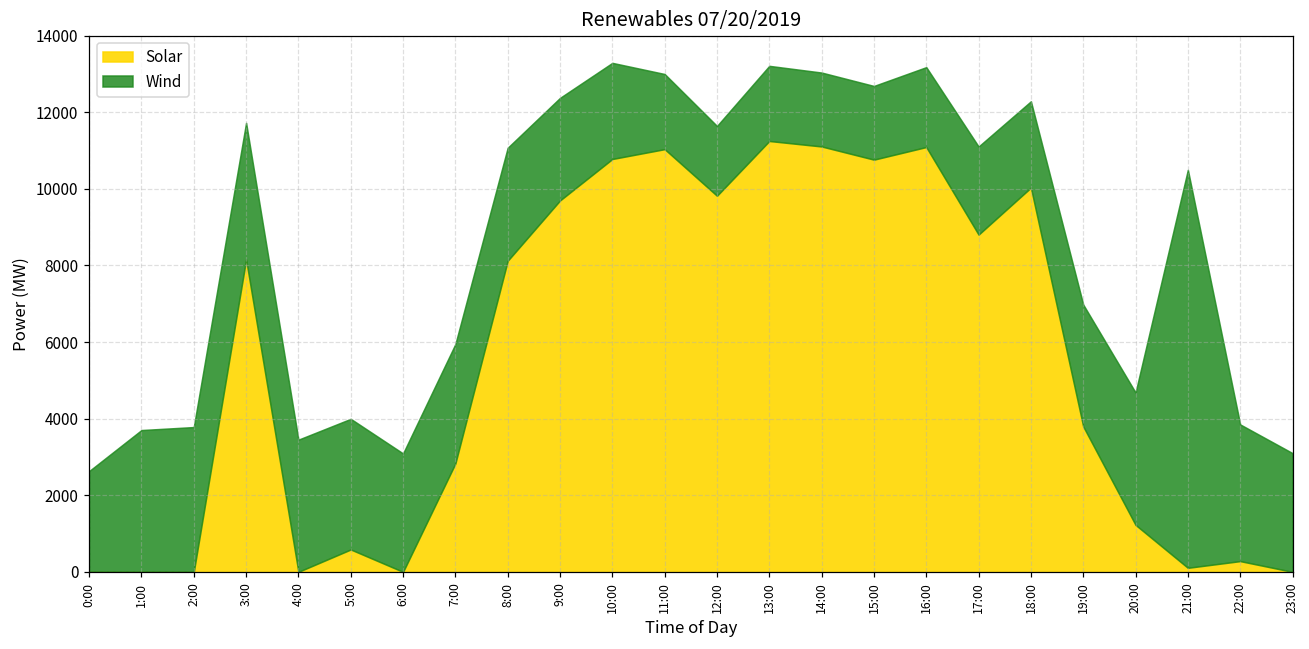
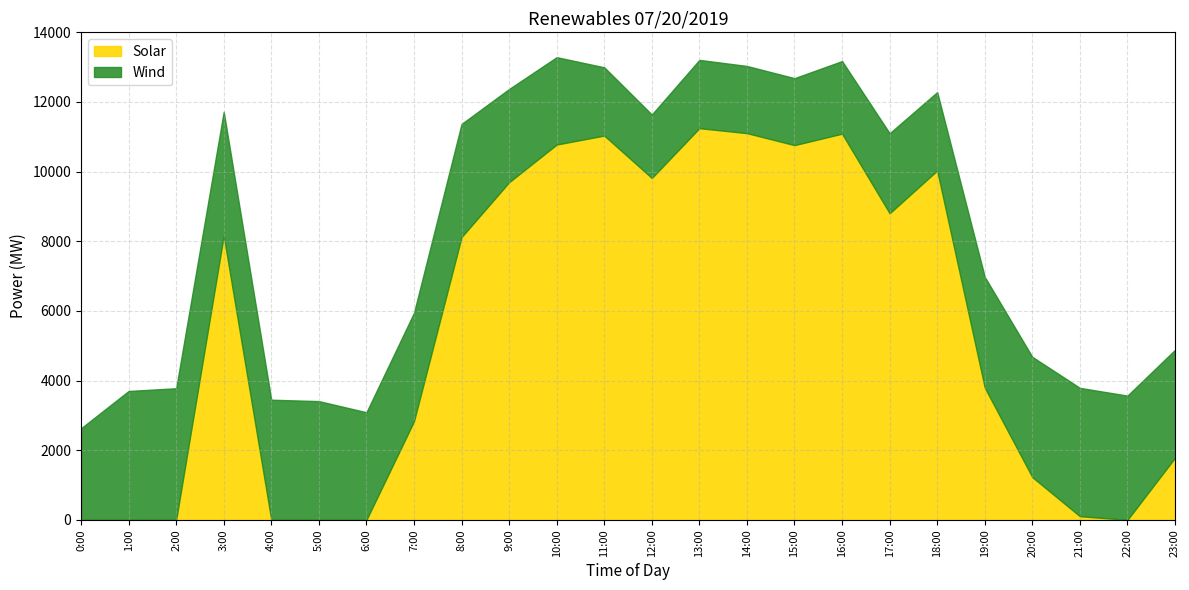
Solar, 5:00: 600 -> 0
Wind, 8:00: 3000 -> 3200
Wind, 21:00: 10400 -> 3700
Solar, 22:00: 300 -> 0
Solar, 23:00: 0 -> 1800
